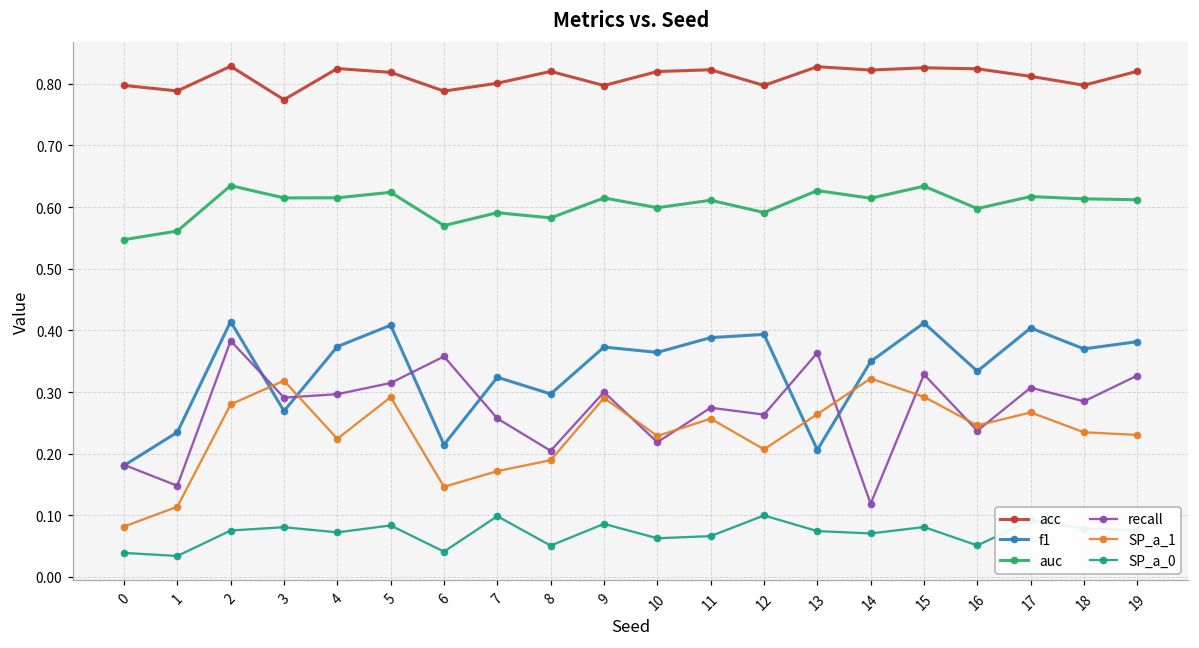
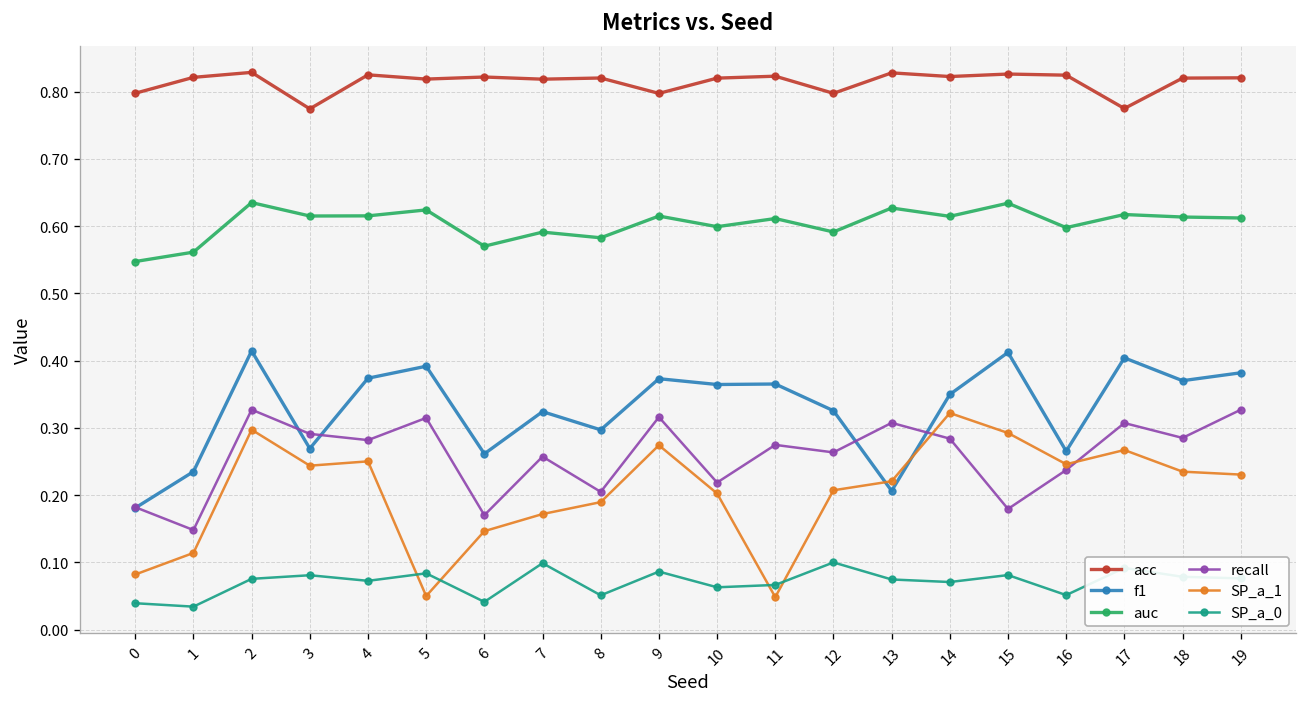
acc, 1: 0.79 -> 0.82
recall, 2: 0.38 -> 0.33
SP_a_1, 2: 0.28 -> 0.30
SP_a_1, 3: 0.32 -> 0.24
recall, 4: 0.30 -> 0.28
SP_a_1, 4: 0.22 -> 0.25
f1, 5: 0.41 -> 0.39
SP_a_1, 5: 0.29 -> 0.05
acc, 6: 0.79 -> 0.82
f1, 6: 0.21 -> 0.26
recall, 6: 0.36 -> 0.17
acc, 7: 0.80 -> 0.82
recall, 9: 0.30 -> 0.32
SP_a_1, 9: 0.29 -> 0.27
SP_a_1, 10: 0.23 -> 0.20
f1, 11: 0.39 -> 0.37
SP_a_1, 11: 0.26 -> 0.05
f1, 12: 0.39 -> 0.33
recall, 13: 0.36 -> 0.31
SP_a_1, 13: 0.26 -> 0.22
recall, 14: 0.12 -> 0.28
recall, 15: 0.33 -> 0.18
f1, 16: 0.33 -> 0.27
acc, 17: 0.81 -> 0.77
acc, 18: 0.80 -> 0.82
